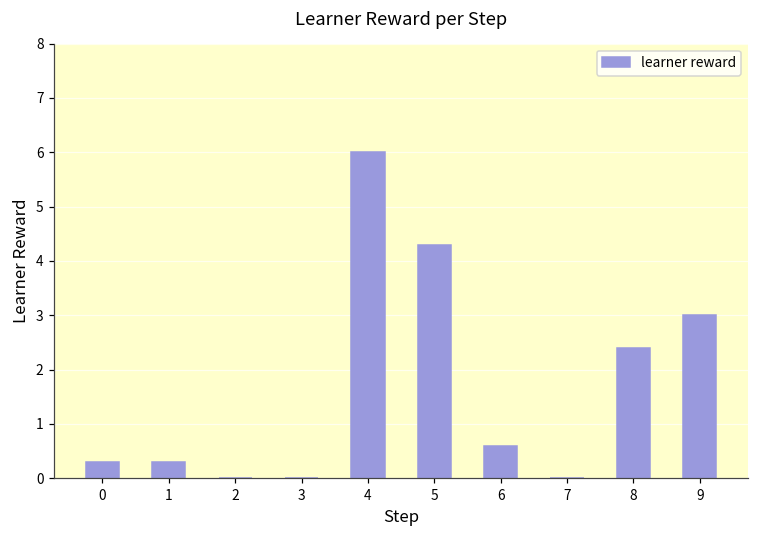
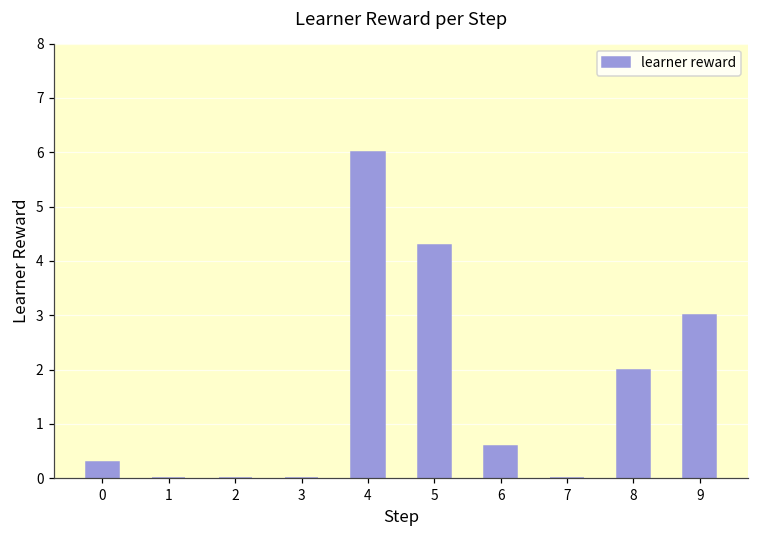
1: 0.3 -> 0.0
8: 2.4 -> 2.0
